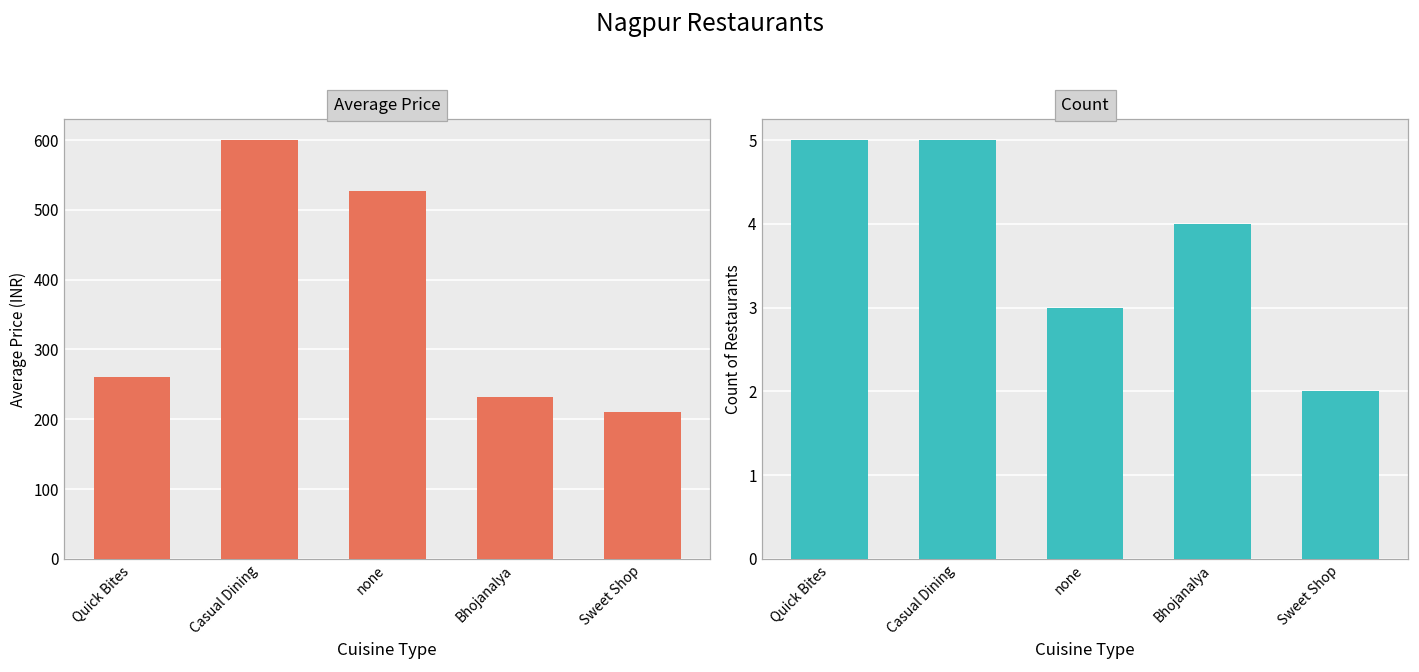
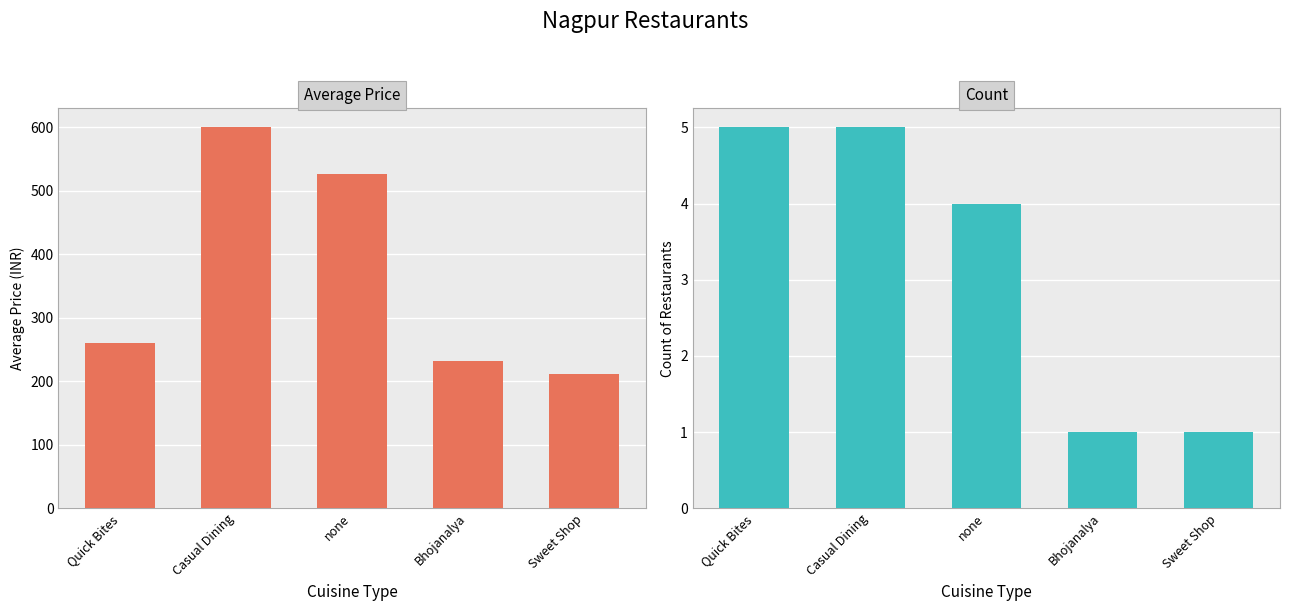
Count, none: 3 -> 4
Count, Bhojanalya: 4 -> 1
Count, Sweet Shop: 2 -> 1
